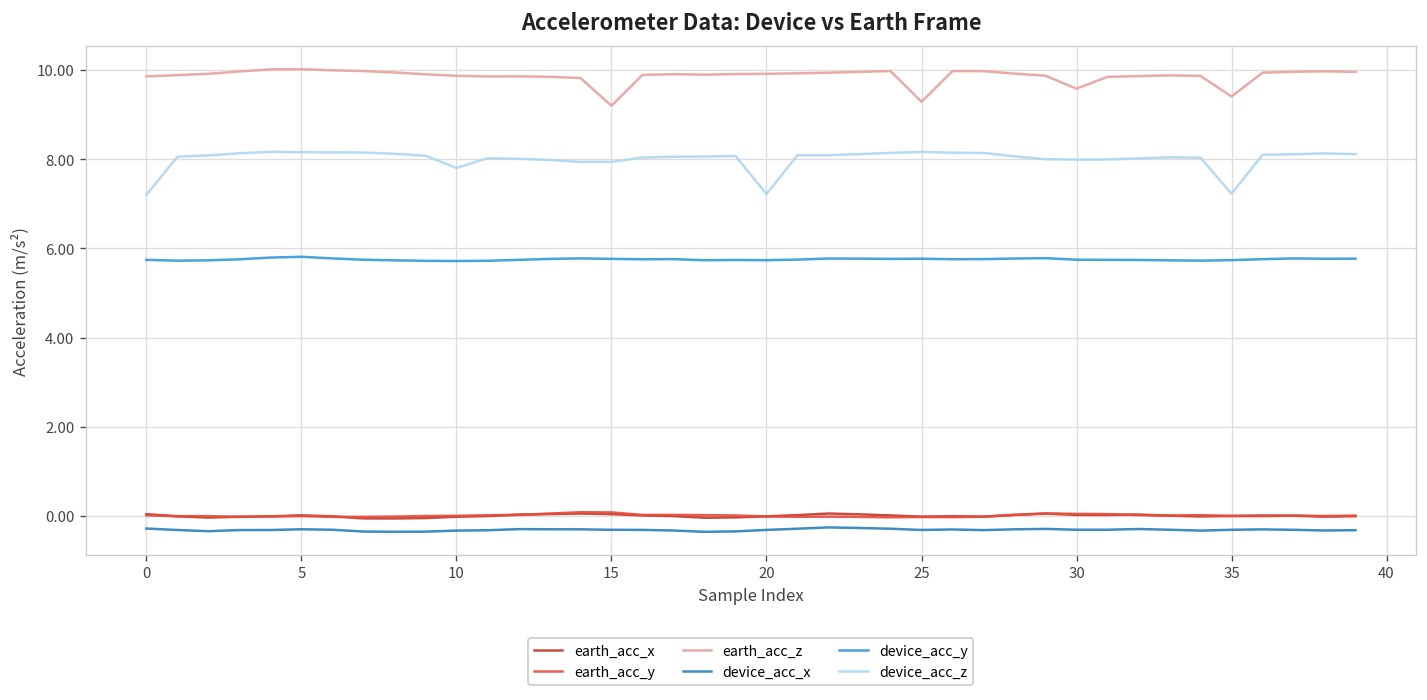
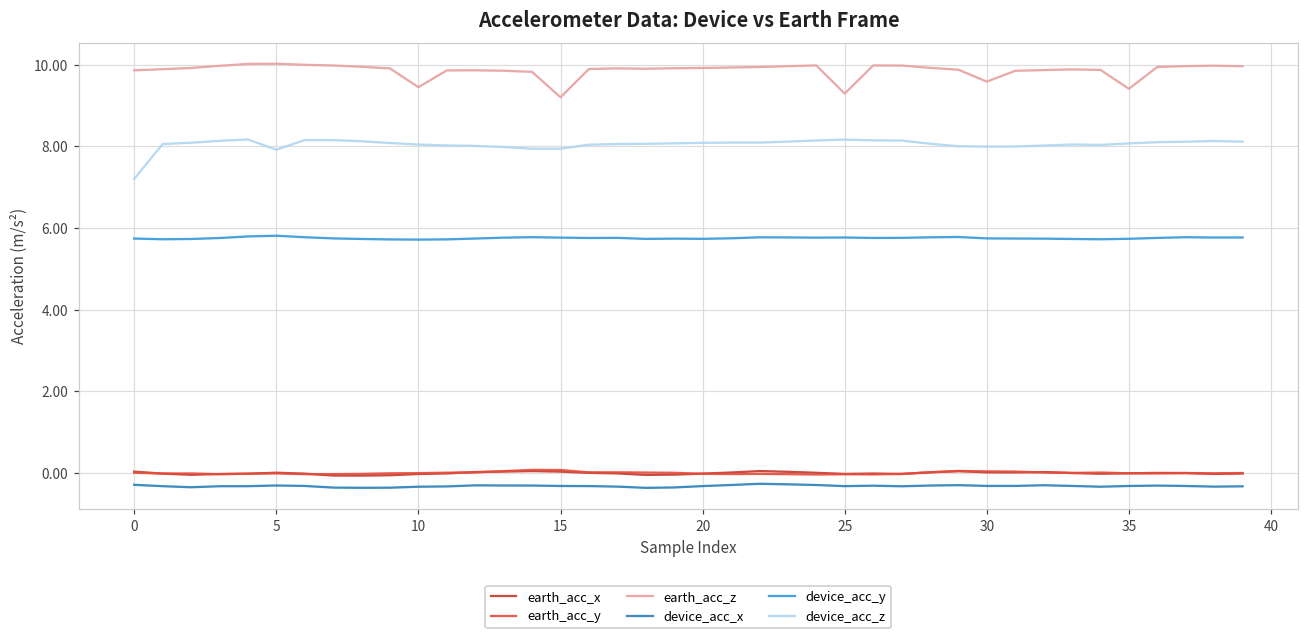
device_acc_z, 5: 8.2 -> 7.9
earth_acc_z, 10: 9.9 -> 9.5
device_acc_z, 10: 7.8 -> 8.0
device_acc_z, 20: 7.2 -> 8.1
device_acc_z, 35: 7.2 -> 8.1
